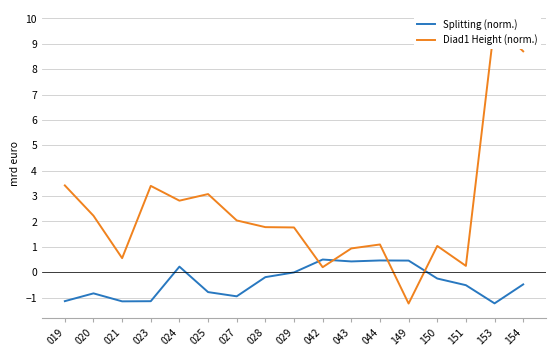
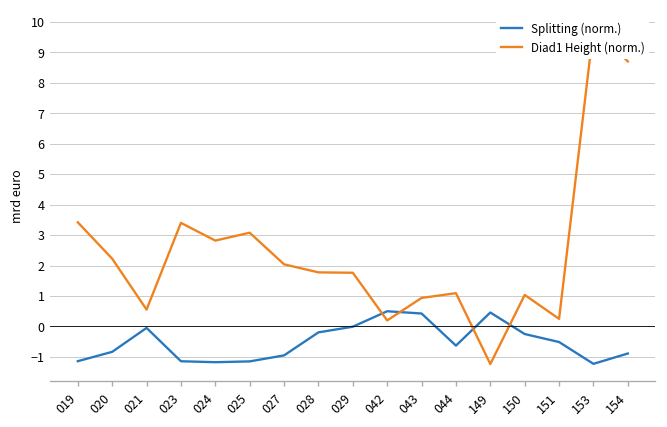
Splitting (norm.), 021: -1.1 -> 0.0
Splitting (norm.), 024: 0.2 -> -1.2
Splitting (norm.), 025: -0.8 -> -1.1
Splitting (norm.), 044: 0.5 -> -0.6
Splitting (norm.), 154: -0.5 -> -0.9
